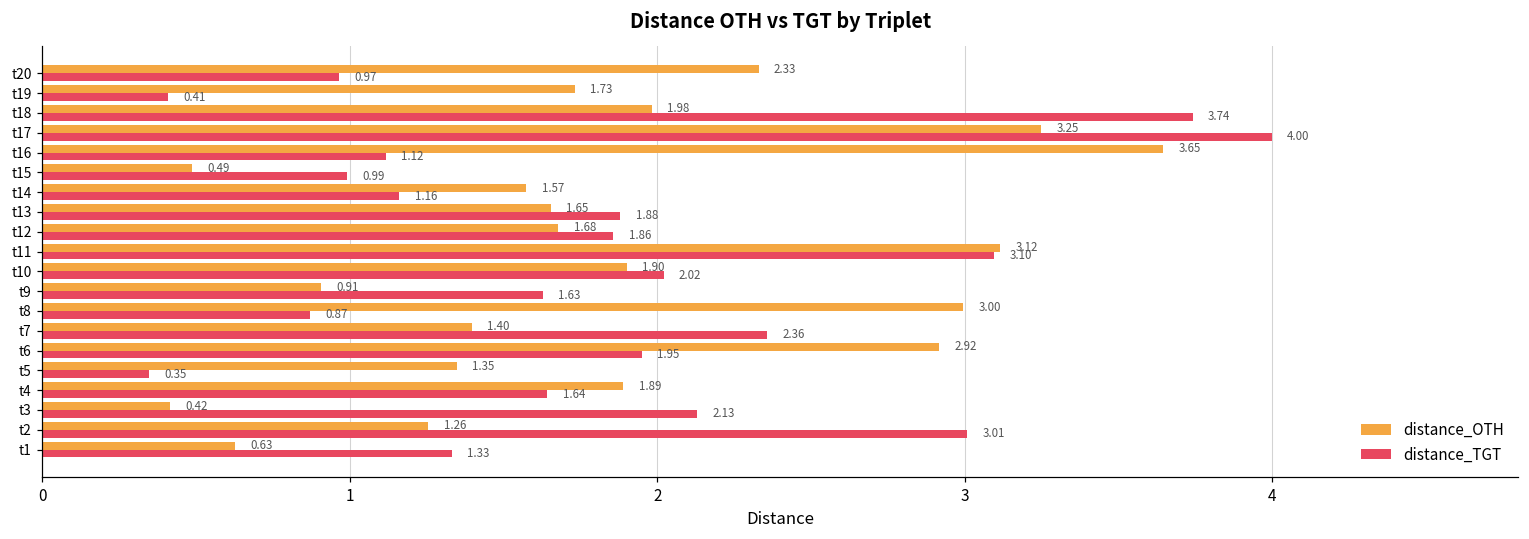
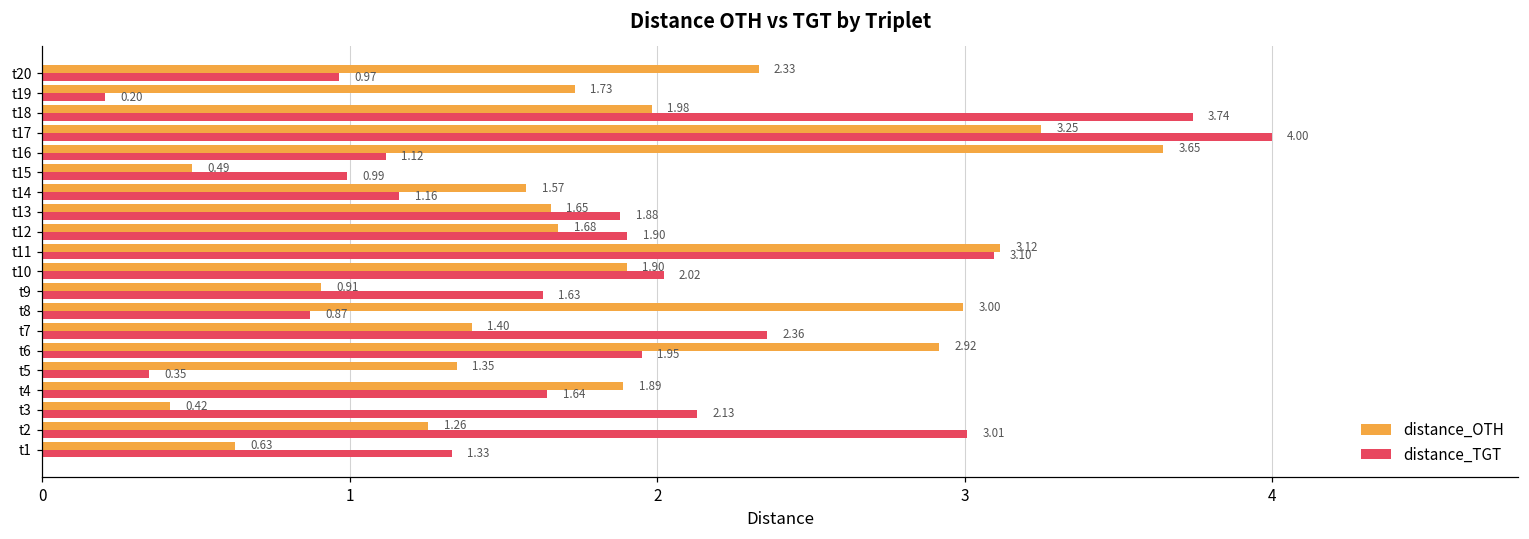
distance_TGT, t19: 0.41 -> 0.20
distance_TGT, t12: 1.86 -> 1.90
